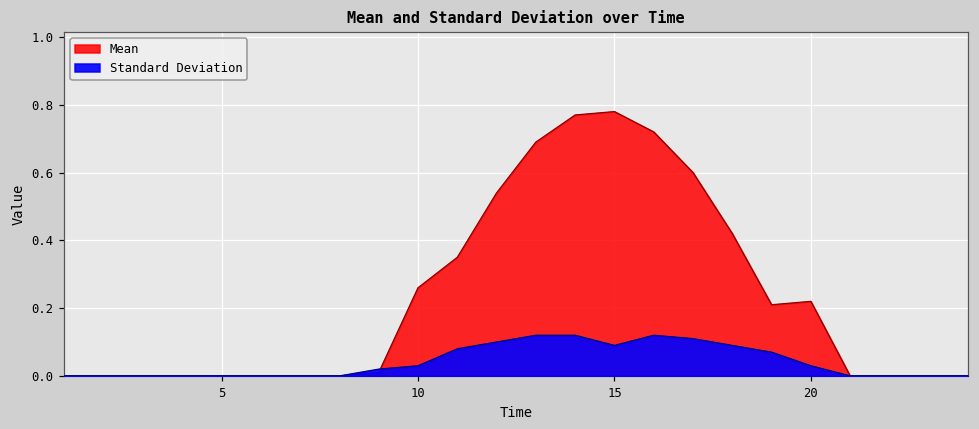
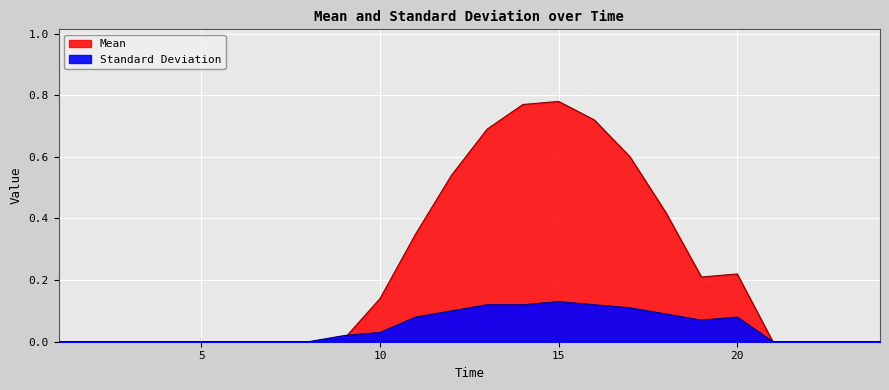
Mean, 10: 0.26 -> 0.14
Standard Deviation, 15: 0.09 -> 0.13
Standard Deviation, 20: 0.03 -> 0.08
